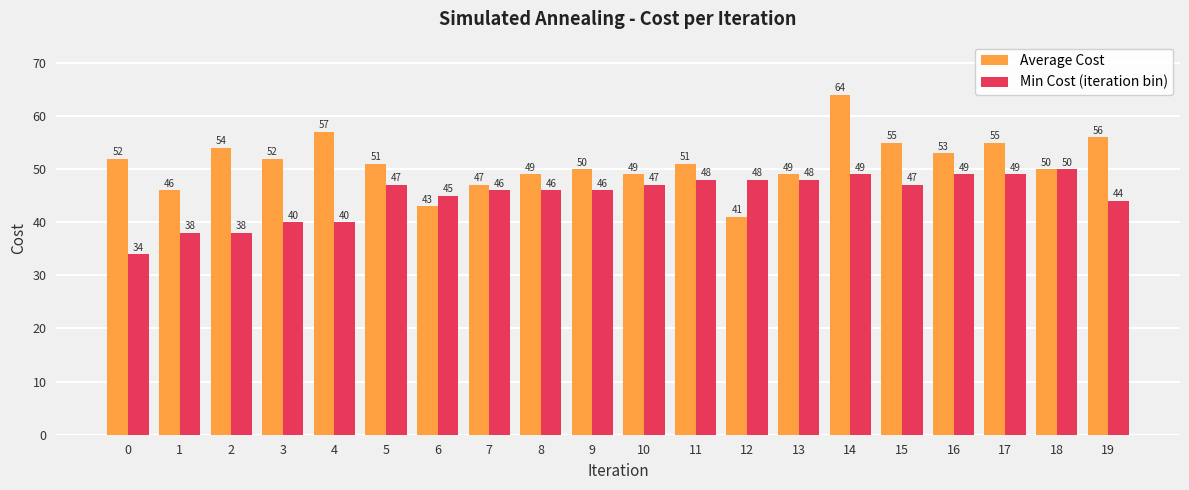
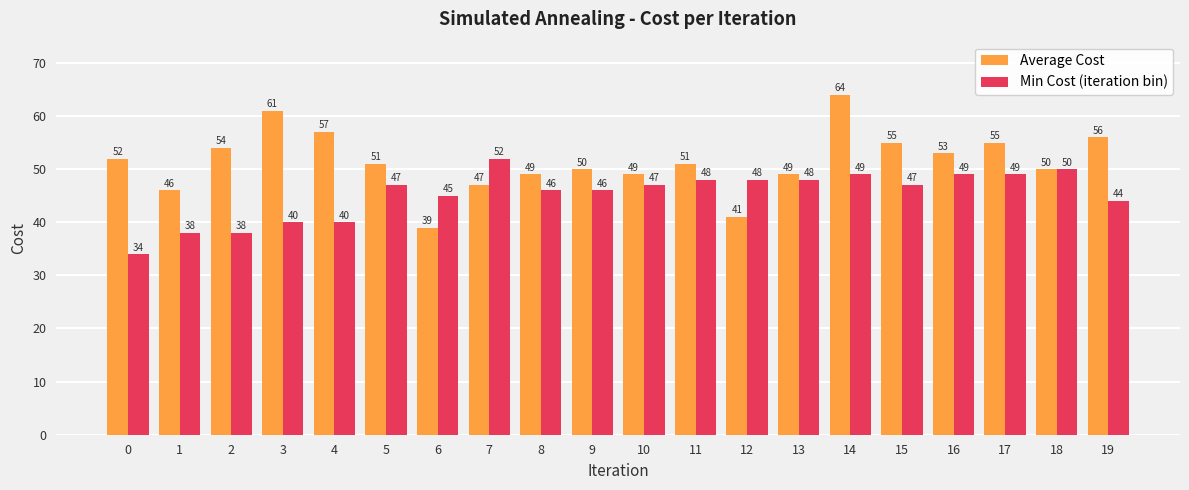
Average Cost, 3: 52 -> 61
Average Cost, 6: 43 -> 39
Min Cost (iteration bin), 7: 46 -> 52
